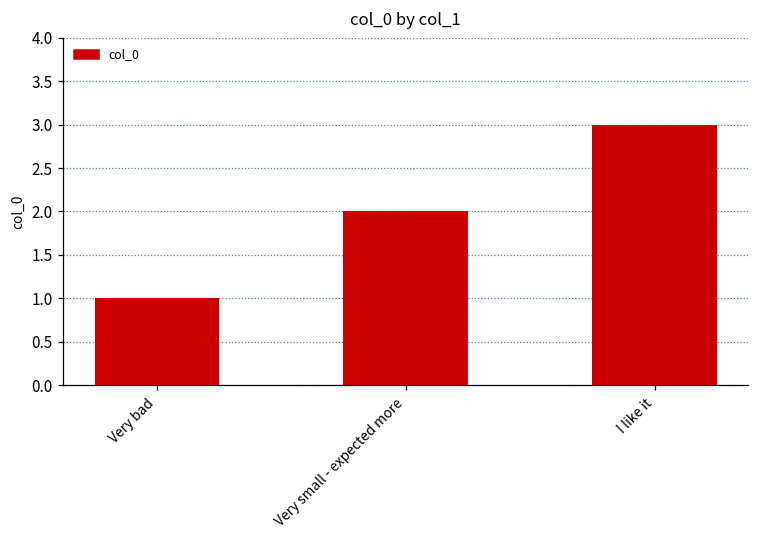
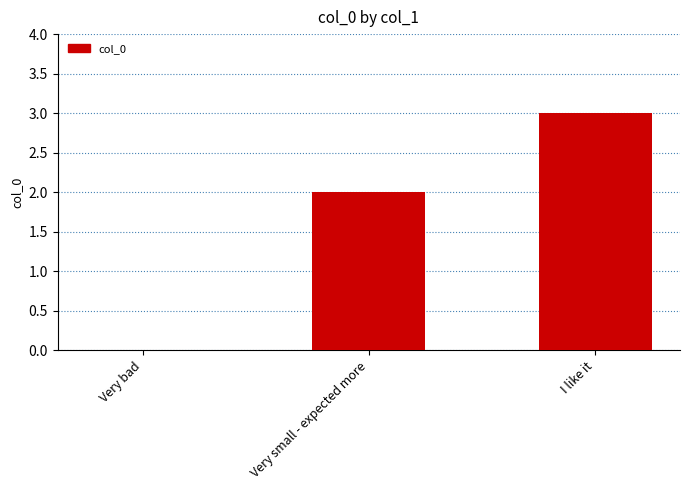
Very bad: 1 -> 0
